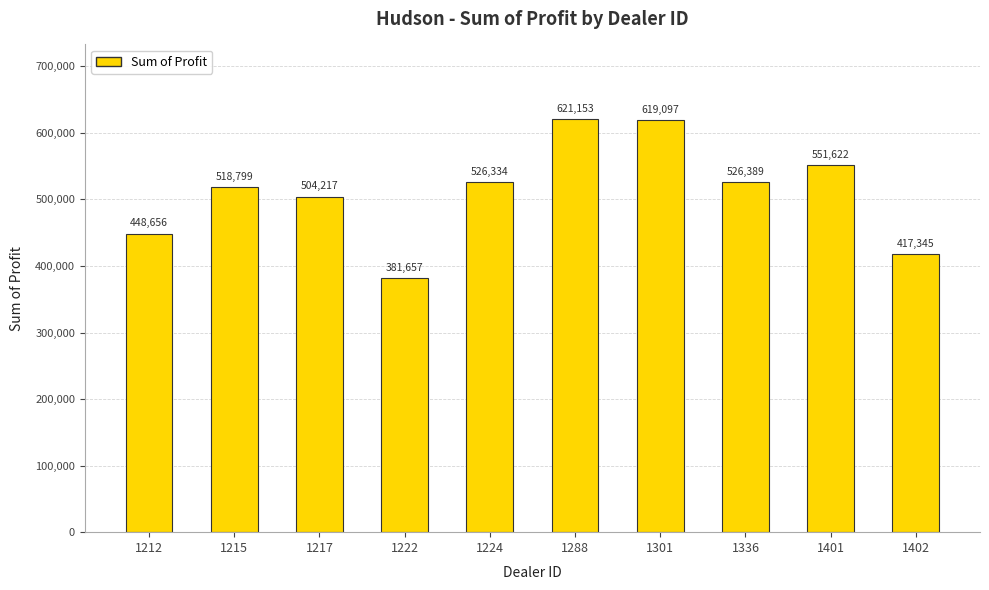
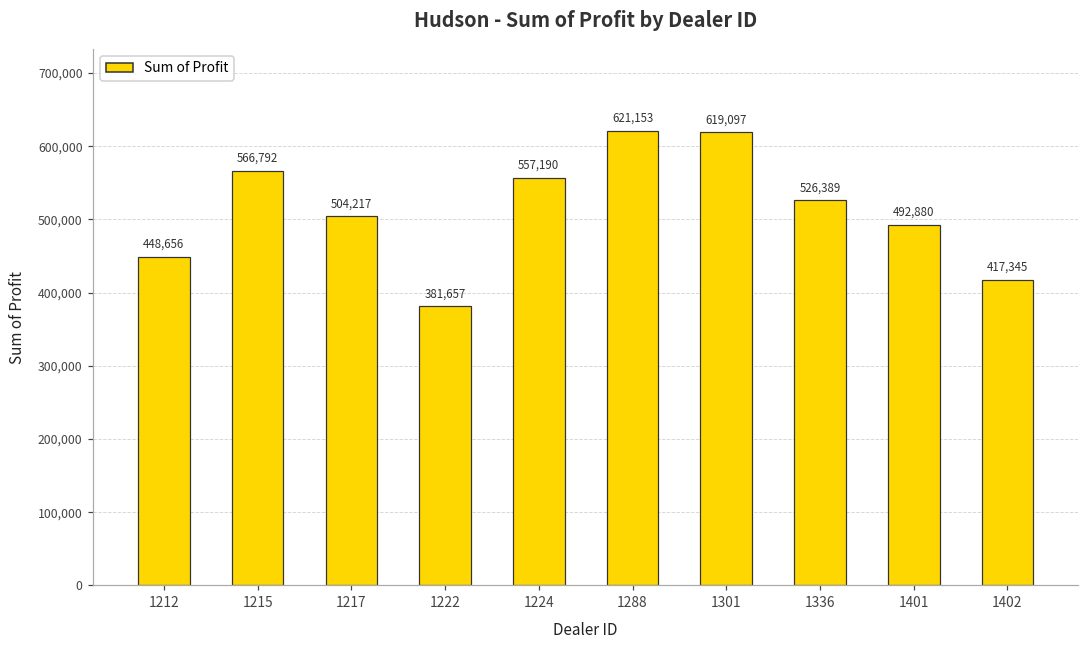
1215: 518,799 -> 566,792
1224: 526,334 -> 557,190
1401: 551,622 -> 492,880
